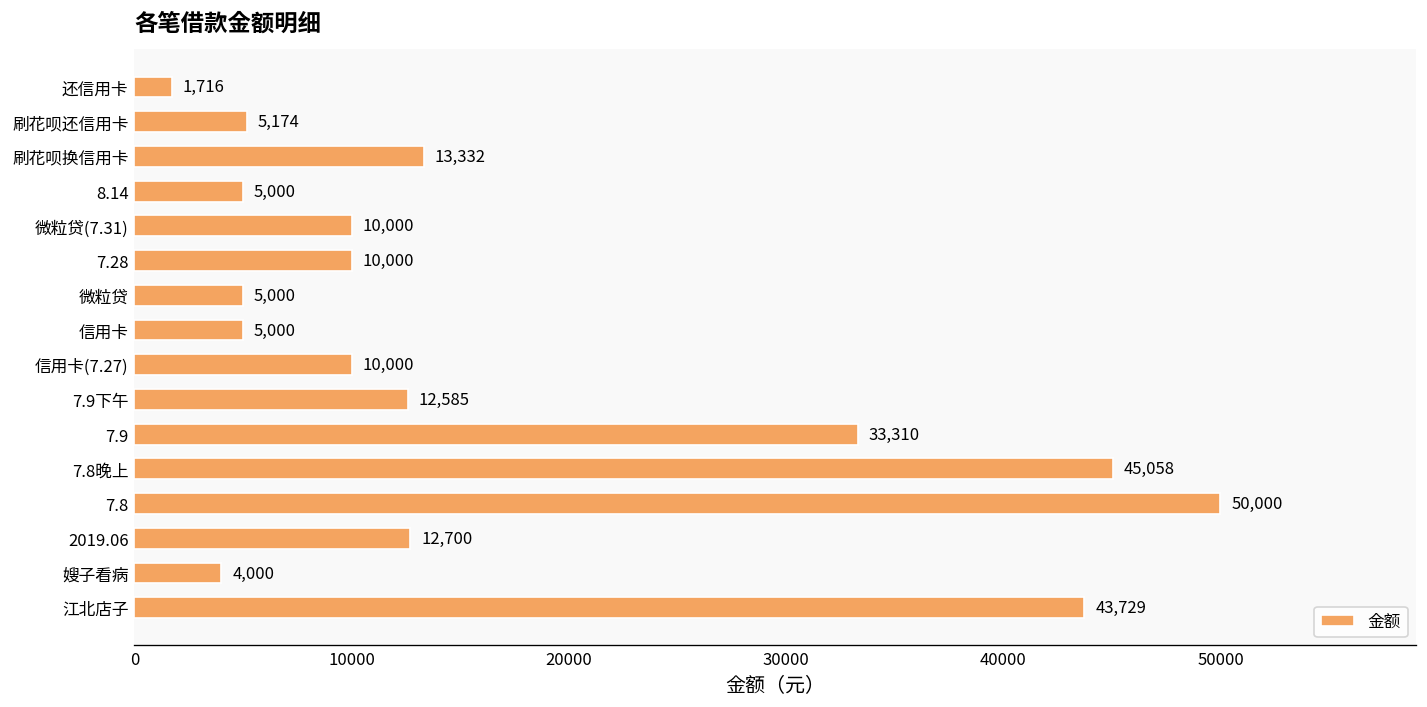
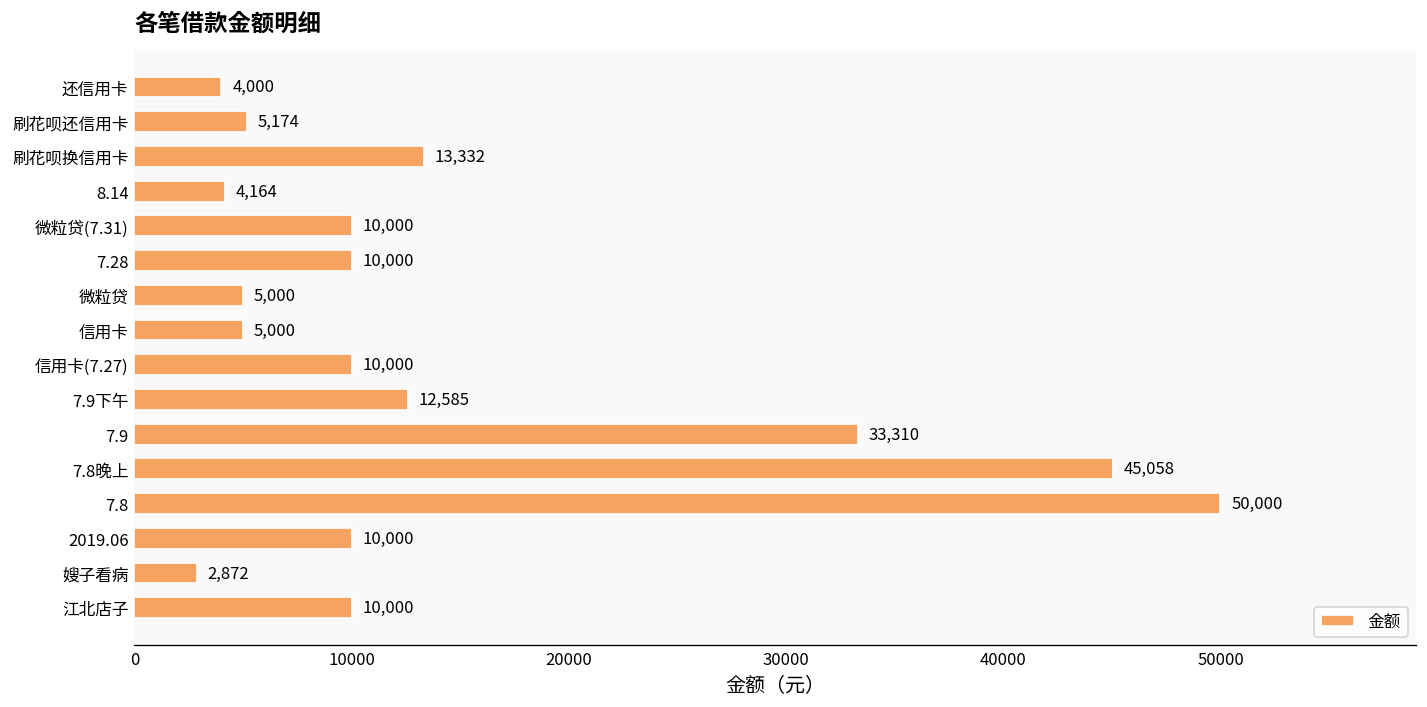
还信用卡: 1,716 -> 4,000
8.14: 5,000 -> 4,164
2019.06: 12,700 -> 10,000
嫂子看病: 4,000 -> 2,872
江北店子: 43,729 -> 10,000
